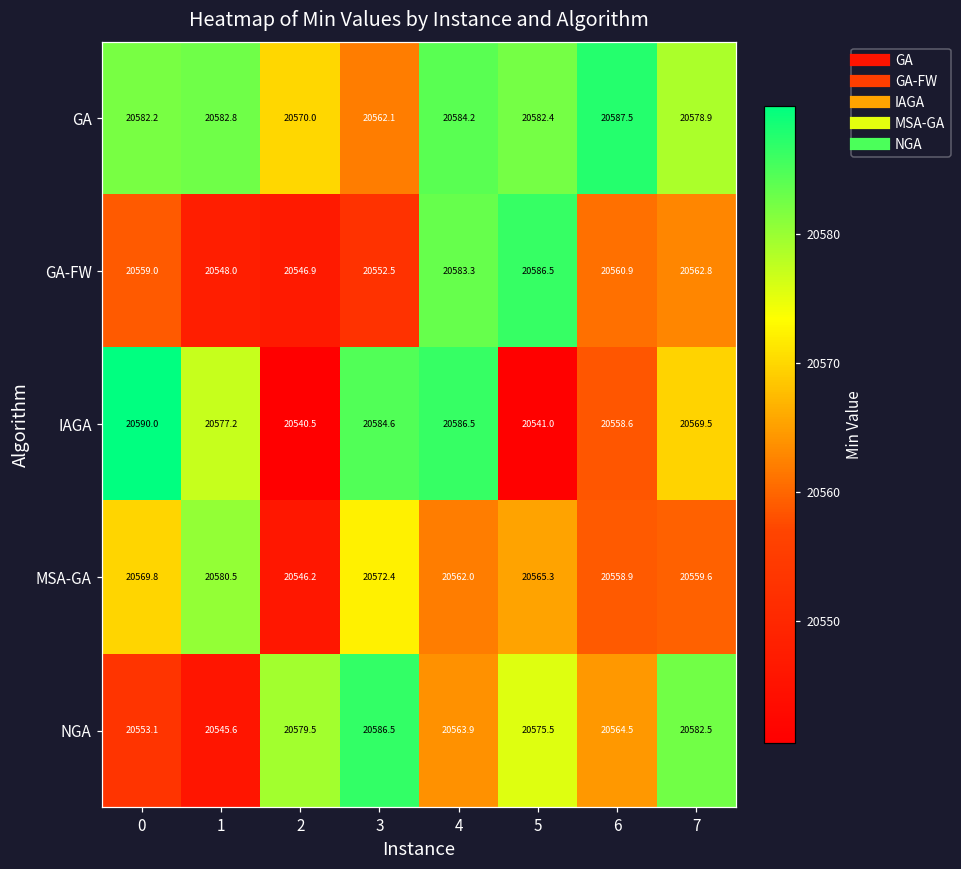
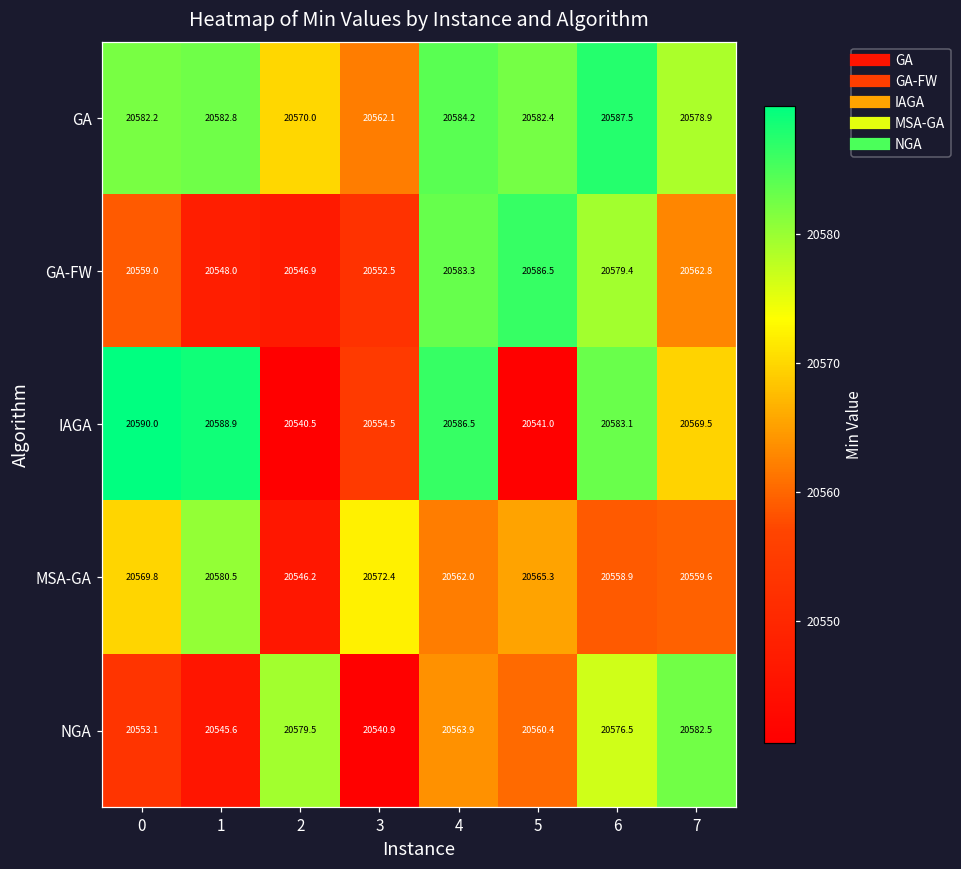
GA-FW, 6: 20560.9 -> 20579.4
IAGA, 1: 20577.2 -> 20588.9
IAGA, 3: 20584.6 -> 20554.5
IAGA, 6: 20558.6 -> 20583.1
NGA, 3: 20586.5 -> 20540.9
NGA, 5: 20575.5 -> 20560.4
NGA, 6: 20564.5 -> 20576.5
